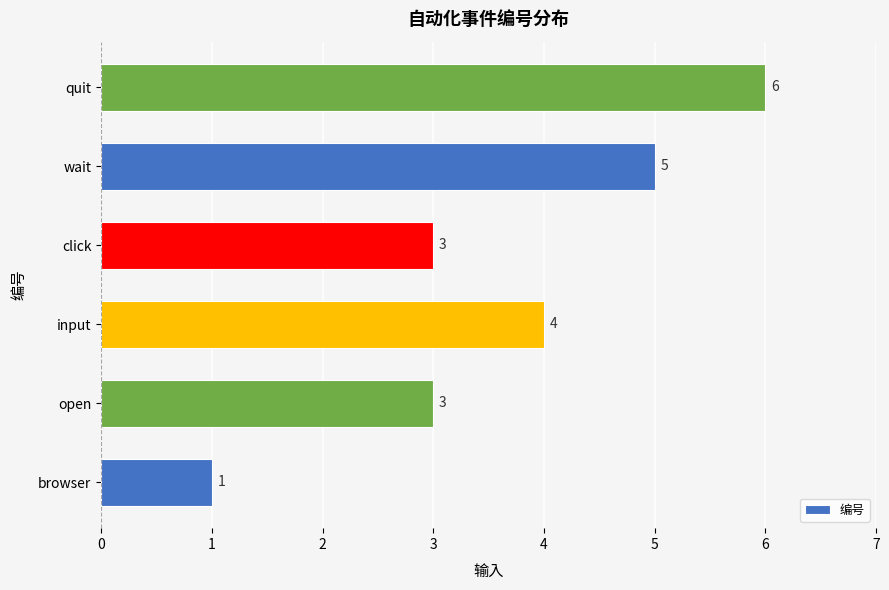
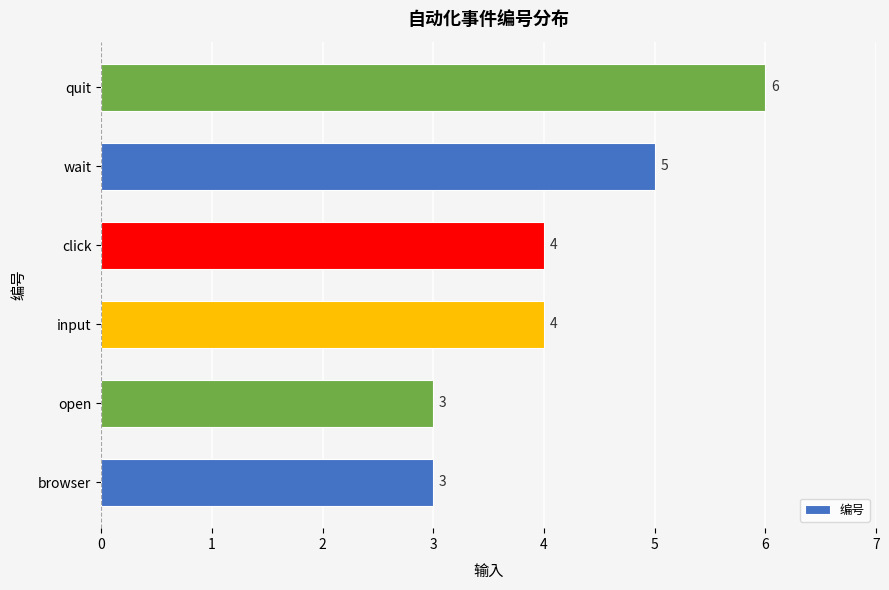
click: 3 -> 4
browser: 1 -> 3
